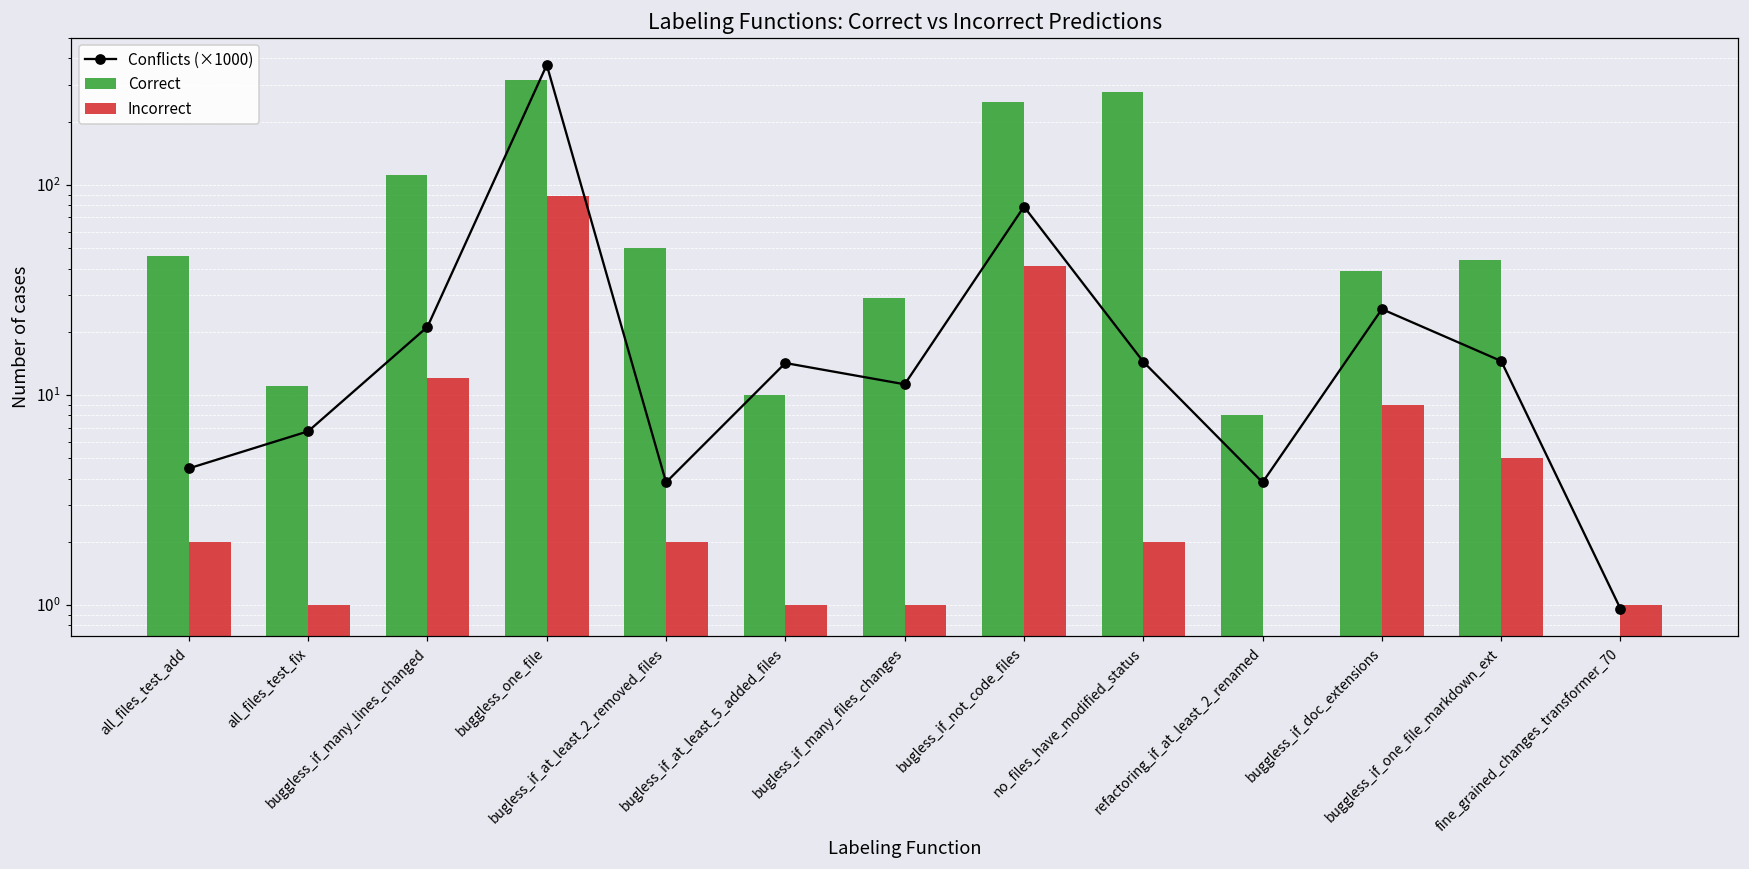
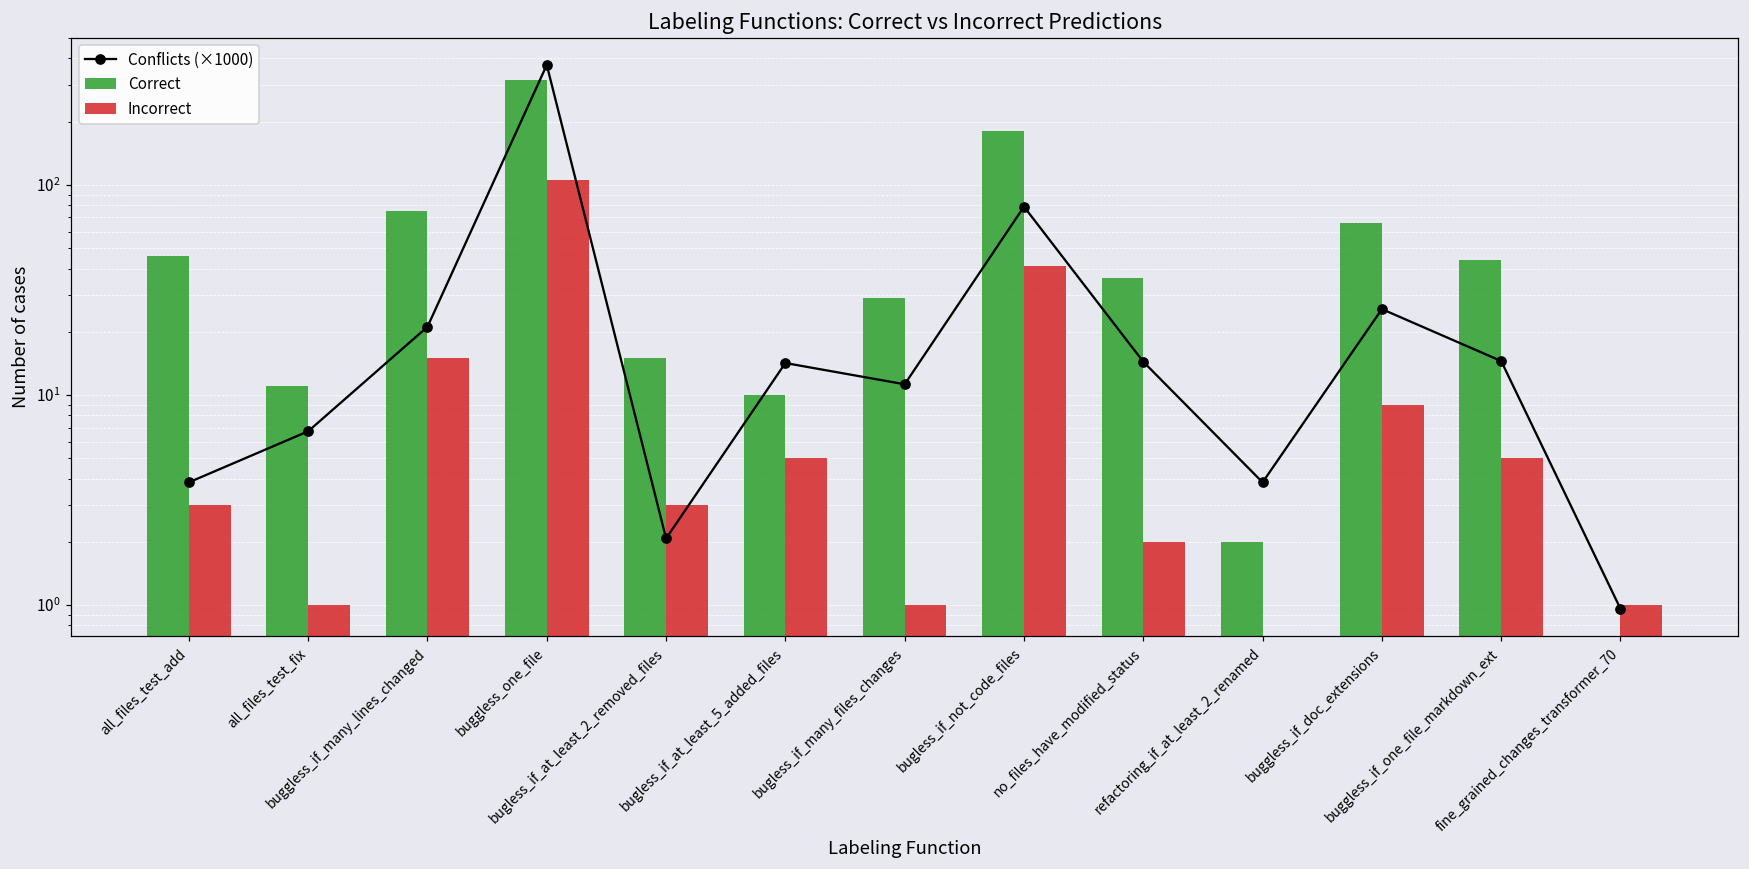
Conflicts (×1000), all_files_test_add: 4.5 -> 3.8
Incorrect, all_files_test_add: 2 -> 3
Correct, buggless_if_many_lines_changed: 110 -> 75
Incorrect, buggless_if_many_lines_changed: 12 -> 15
Incorrect, buggless_one_file: 90 -> 110
Correct, bugless_if_at_least_2_removed_files: 50 -> 15
Conflicts (×1000), bugless_if_at_least_2_removed_files: 3.8 -> 2.1
Incorrect, bugless_if_at_least_2_removed_files: 2 -> 3
Incorrect, bugless_if_at_least_5_added_files: 1 -> 5
Correct, bugless_if_not_code_files: 250 -> 180
Correct, no_files_have_modified_status: 280 -> 36
Correct, refactoring_if_at_least_2_renamed: 8 -> 2
Correct, buggless_if_doc_extensions: 39 -> 66
